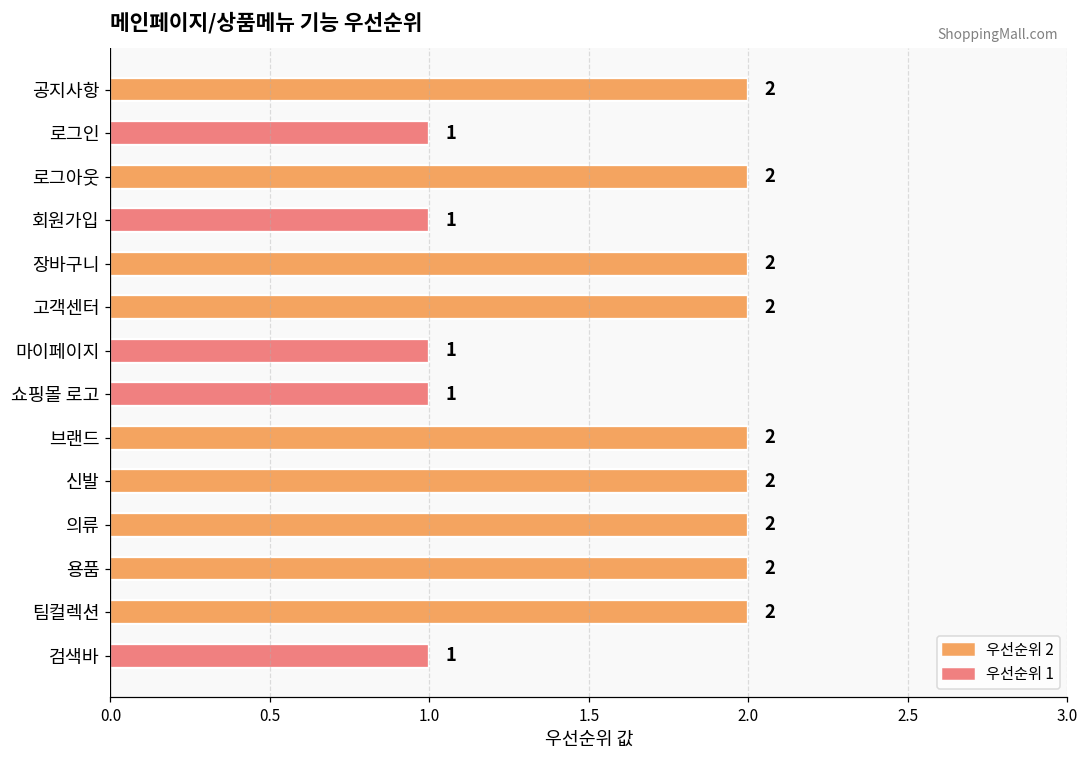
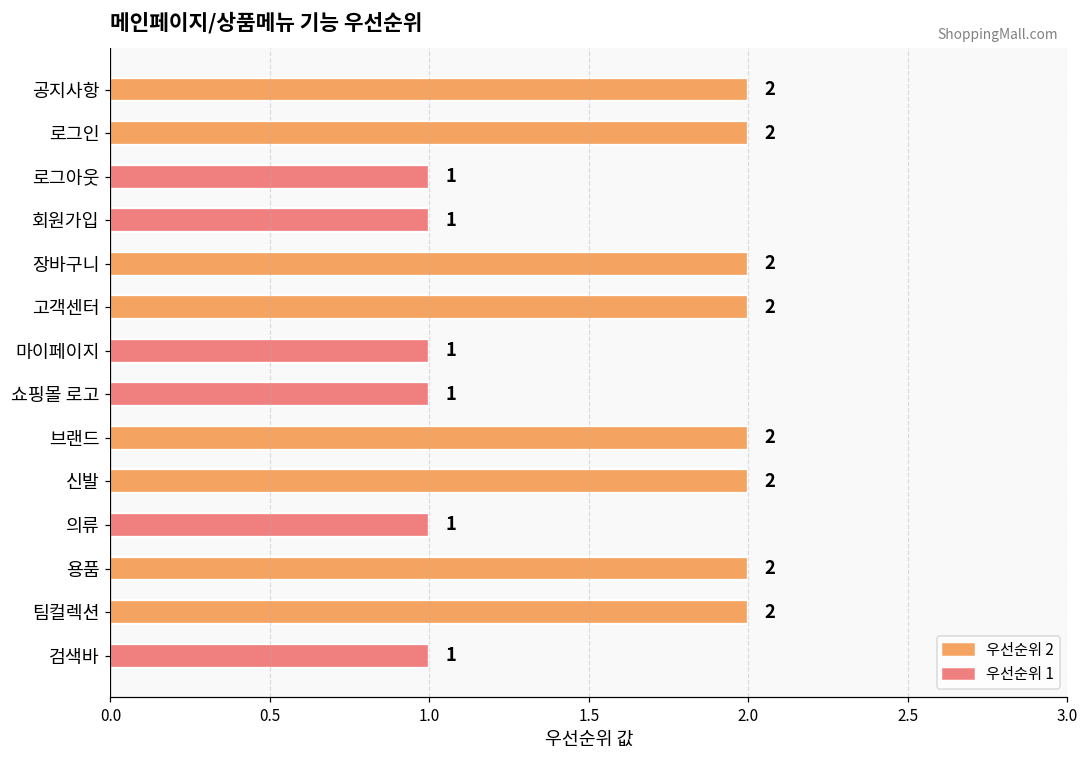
로그인: 1 -> 2
로그아웃: 2 -> 1
의류: 2 -> 1
